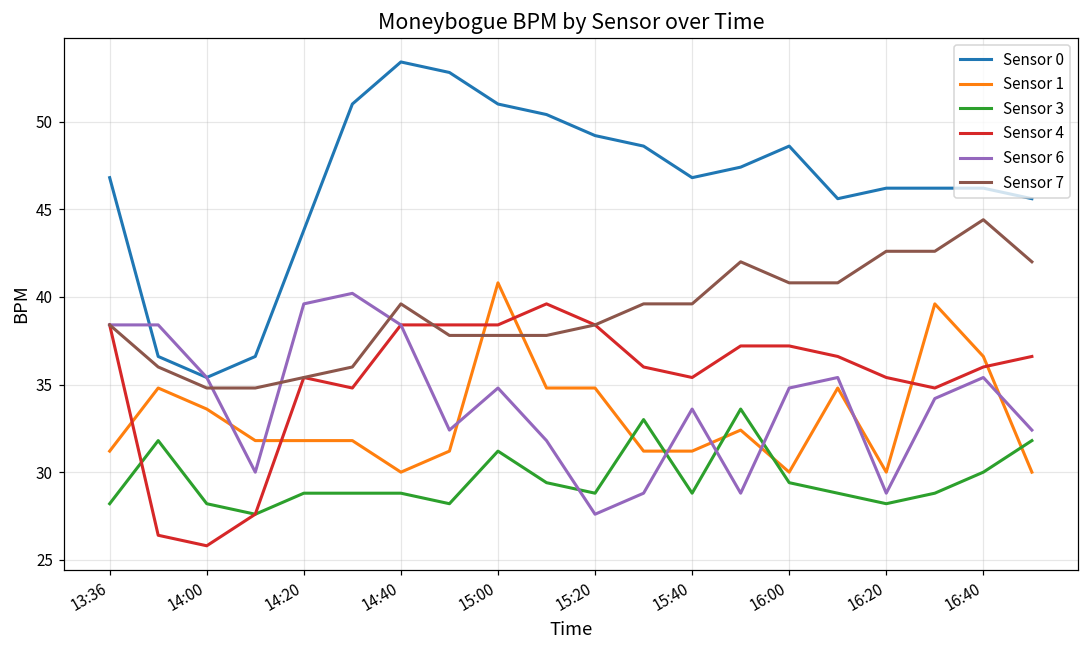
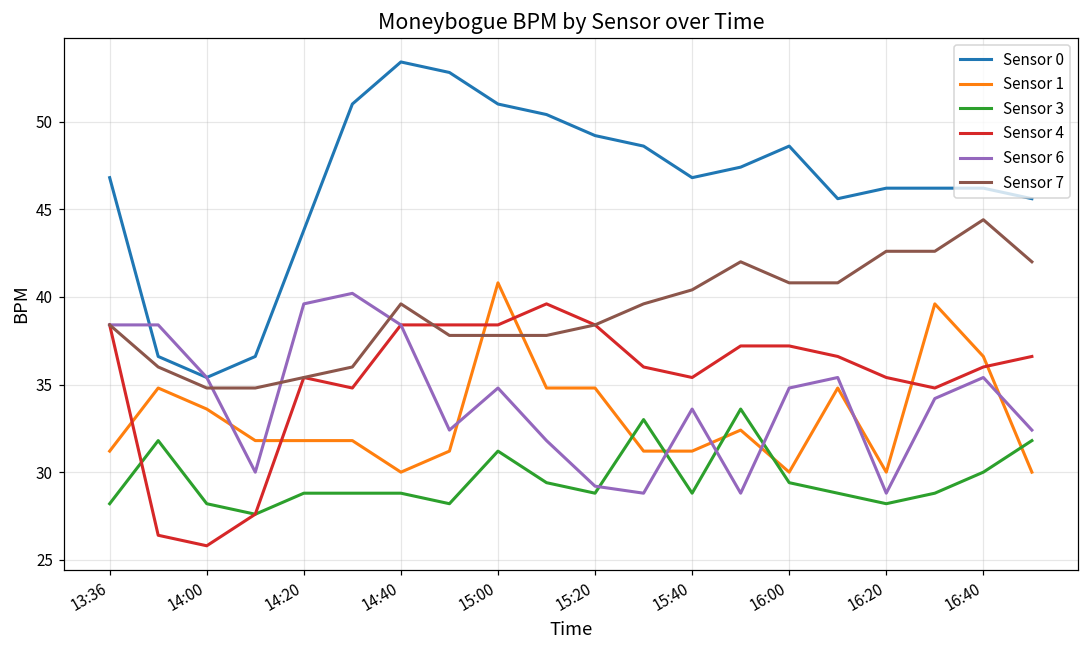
Sensor 6, 15:20: 27.6 -> 29.2
Sensor 7, 15:40: 39.6 -> 40.4
